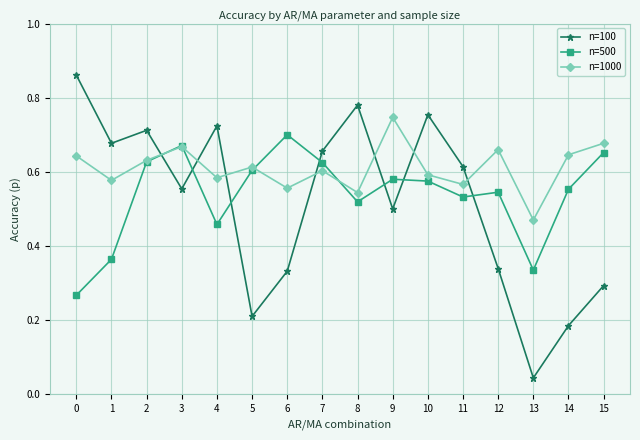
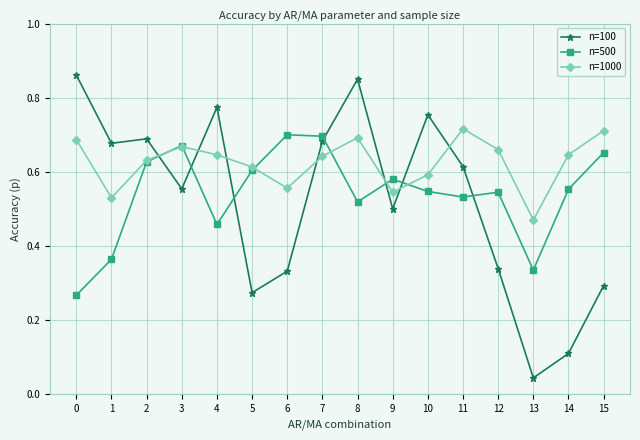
n=1000, 0: 0.64 -> 0.69
n=1000, 1: 0.58 -> 0.53
n=100, 2: 0.71 -> 0.69
n=100, 4: 0.72 -> 0.77
n=1000, 4: 0.58 -> 0.65
n=100, 5: 0.21 -> 0.27
n=100, 7: 0.66 -> 0.68
n=500, 7: 0.63 -> 0.70
n=1000, 7: 0.60 -> 0.64
n=100, 8: 0.78 -> 0.85
n=1000, 8: 0.54 -> 0.69
n=1000, 9: 0.75 -> 0.55
n=500, 10: 0.58 -> 0.55
n=1000, 11: 0.57 -> 0.72
n=100, 14: 0.19 -> 0.11
n=1000, 15: 0.68 -> 0.71
